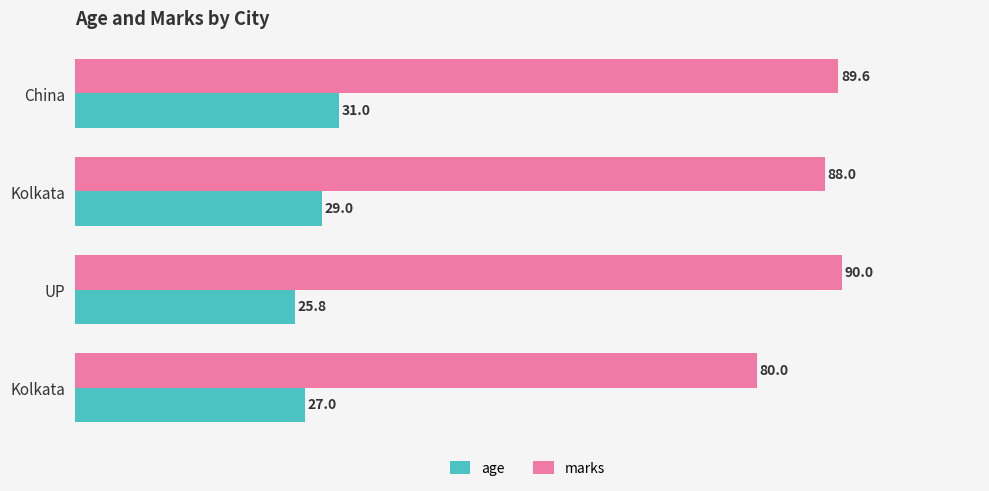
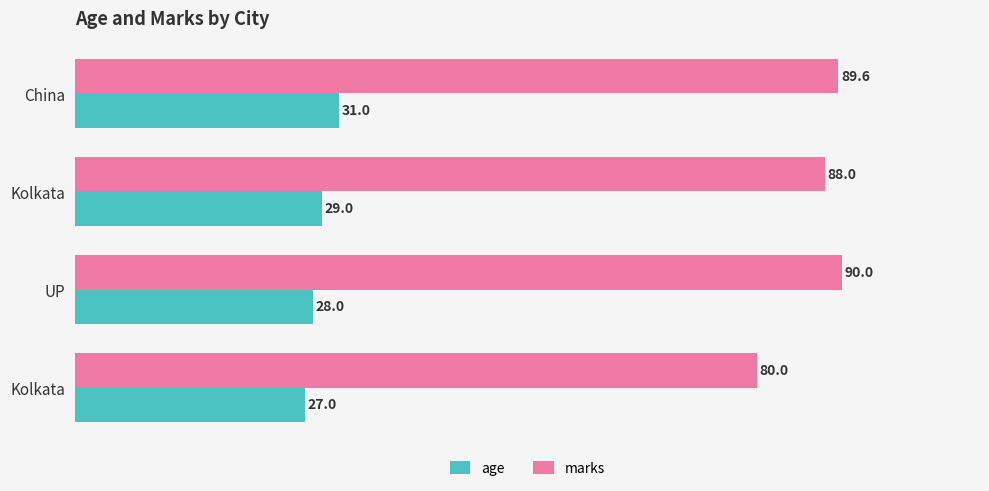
age, UP: 25.8 -> 28.0
